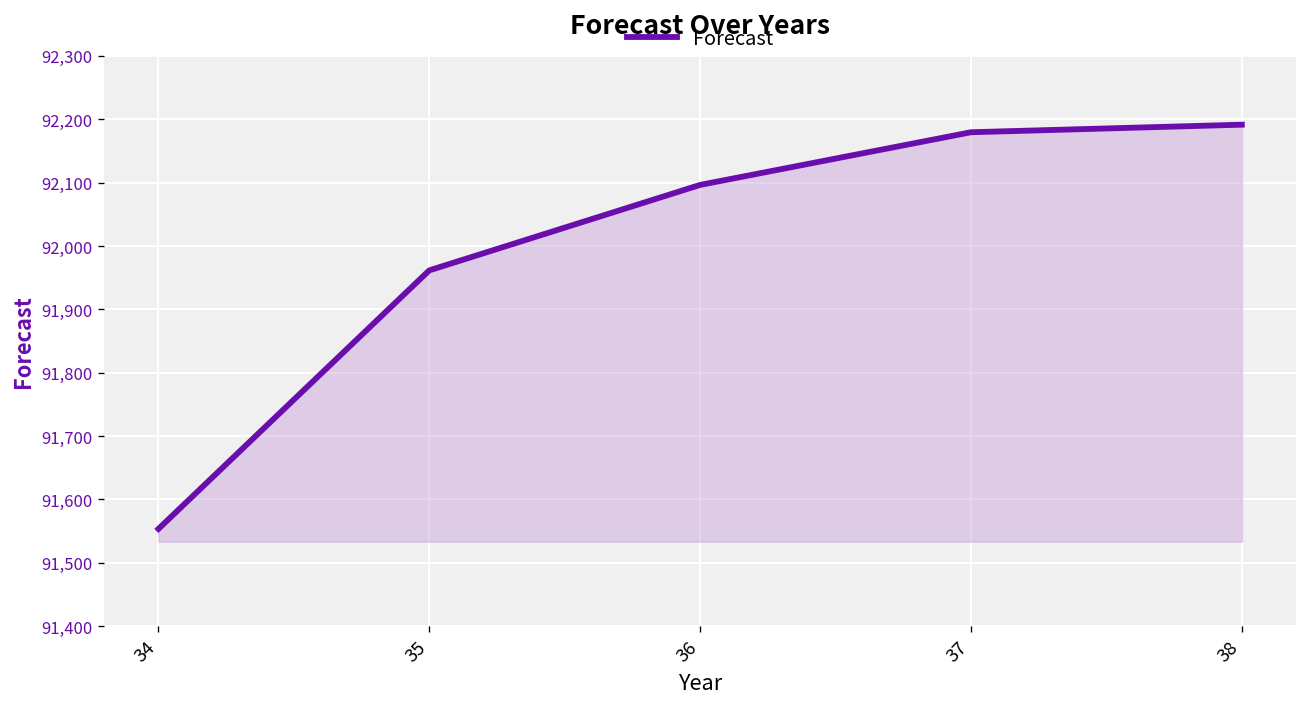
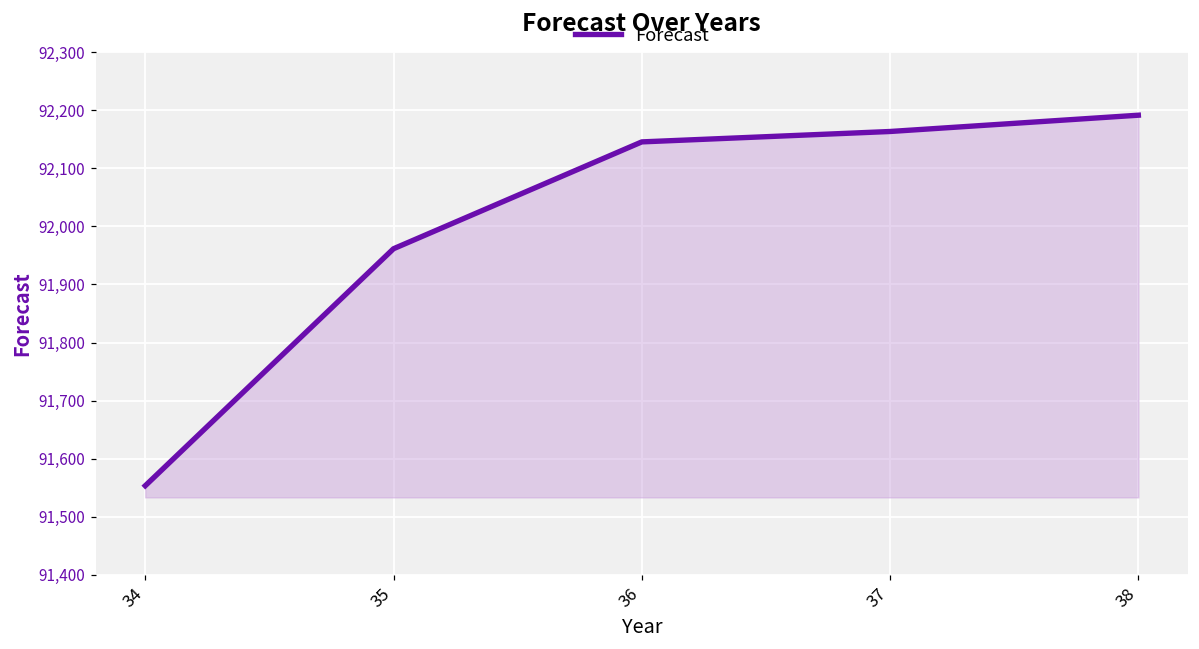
36: 92,100 -> 92,150
37: 92,180 -> 92,160
